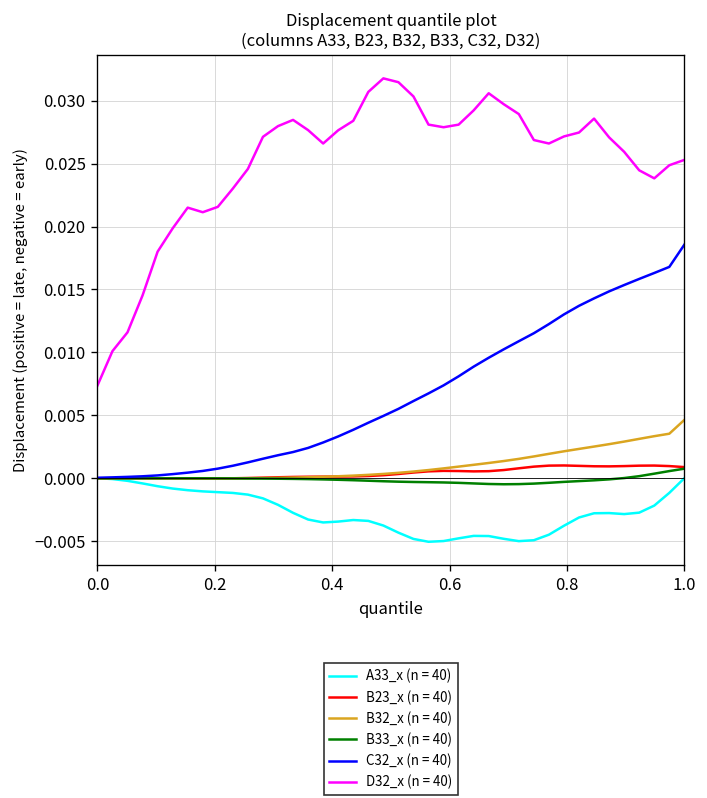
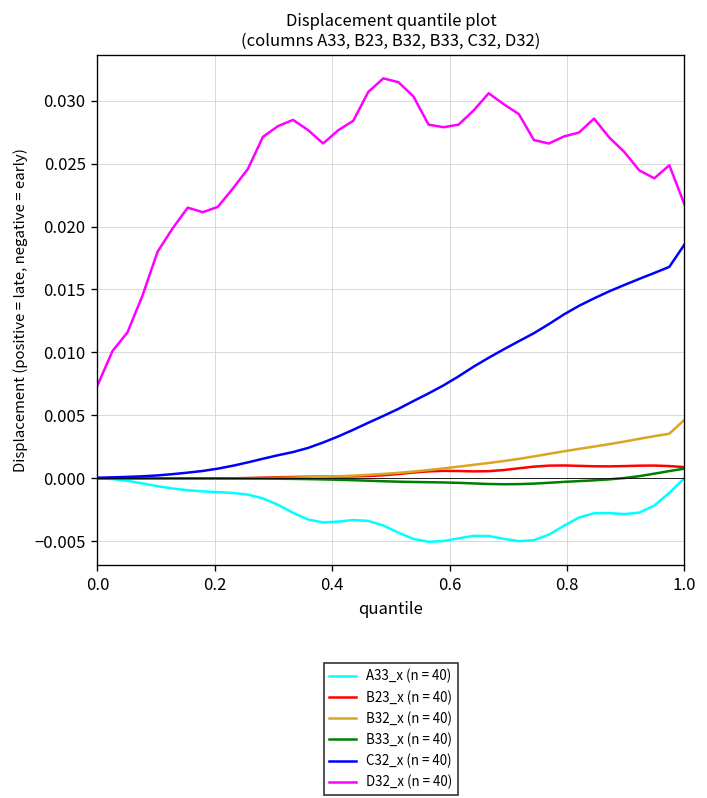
D32_x (n = 40), 1.0: 0.0253 -> 0.0218
